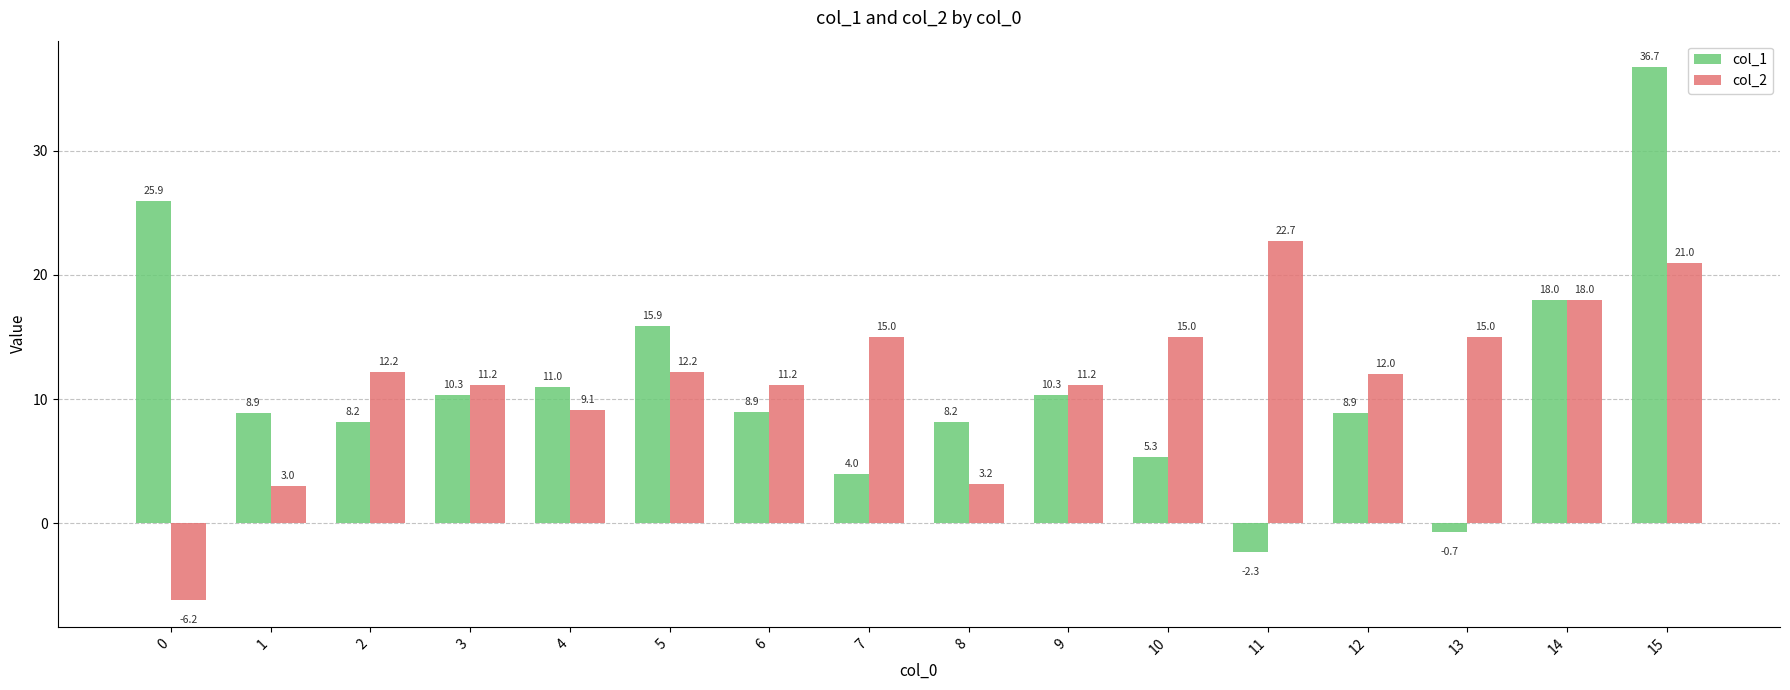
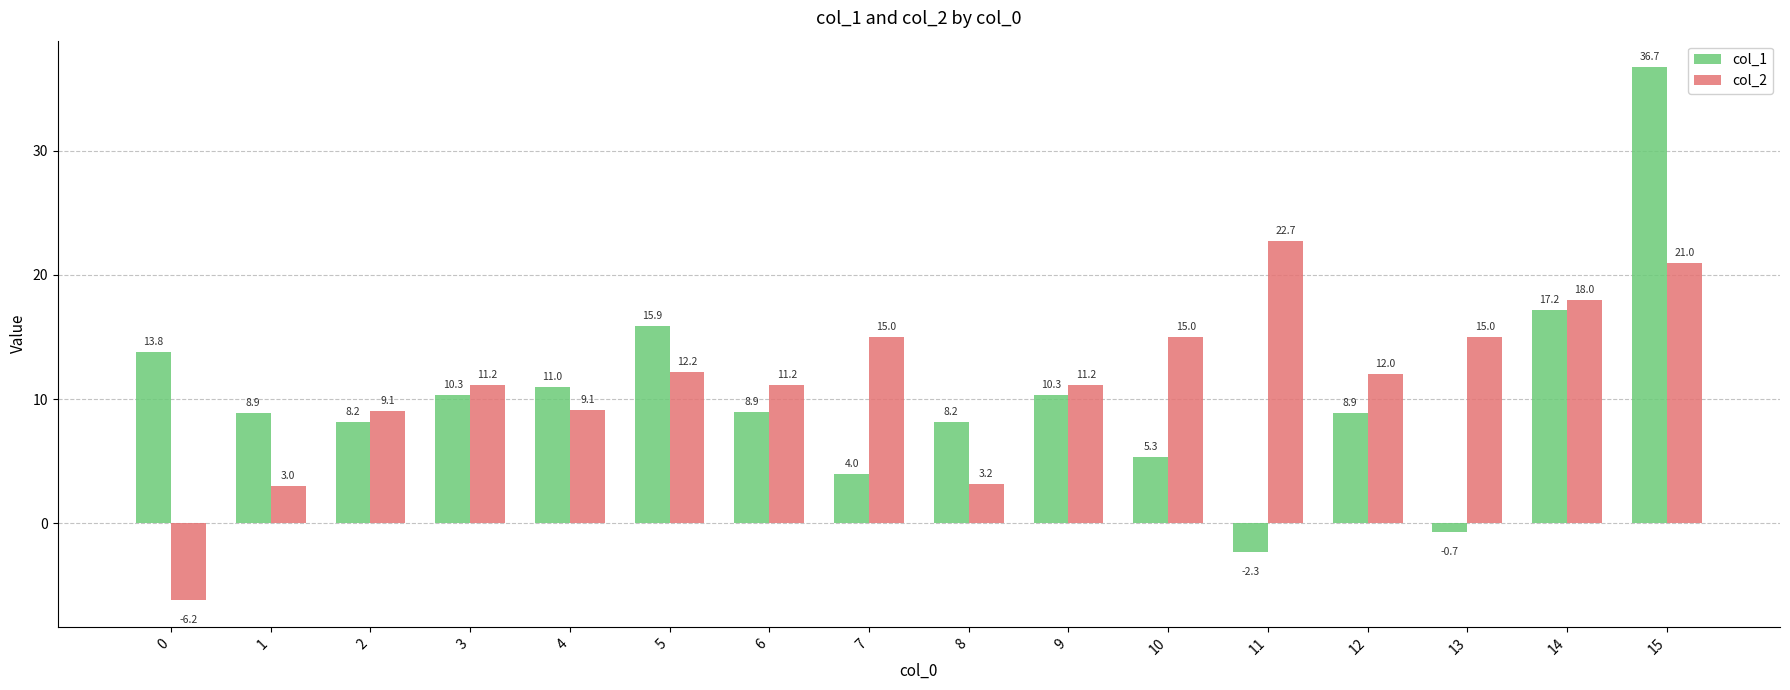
col_1, 0: 25.9 -> 13.8
col_2, 2: 12.2 -> 9.1
col_1, 14: 18.0 -> 17.2
